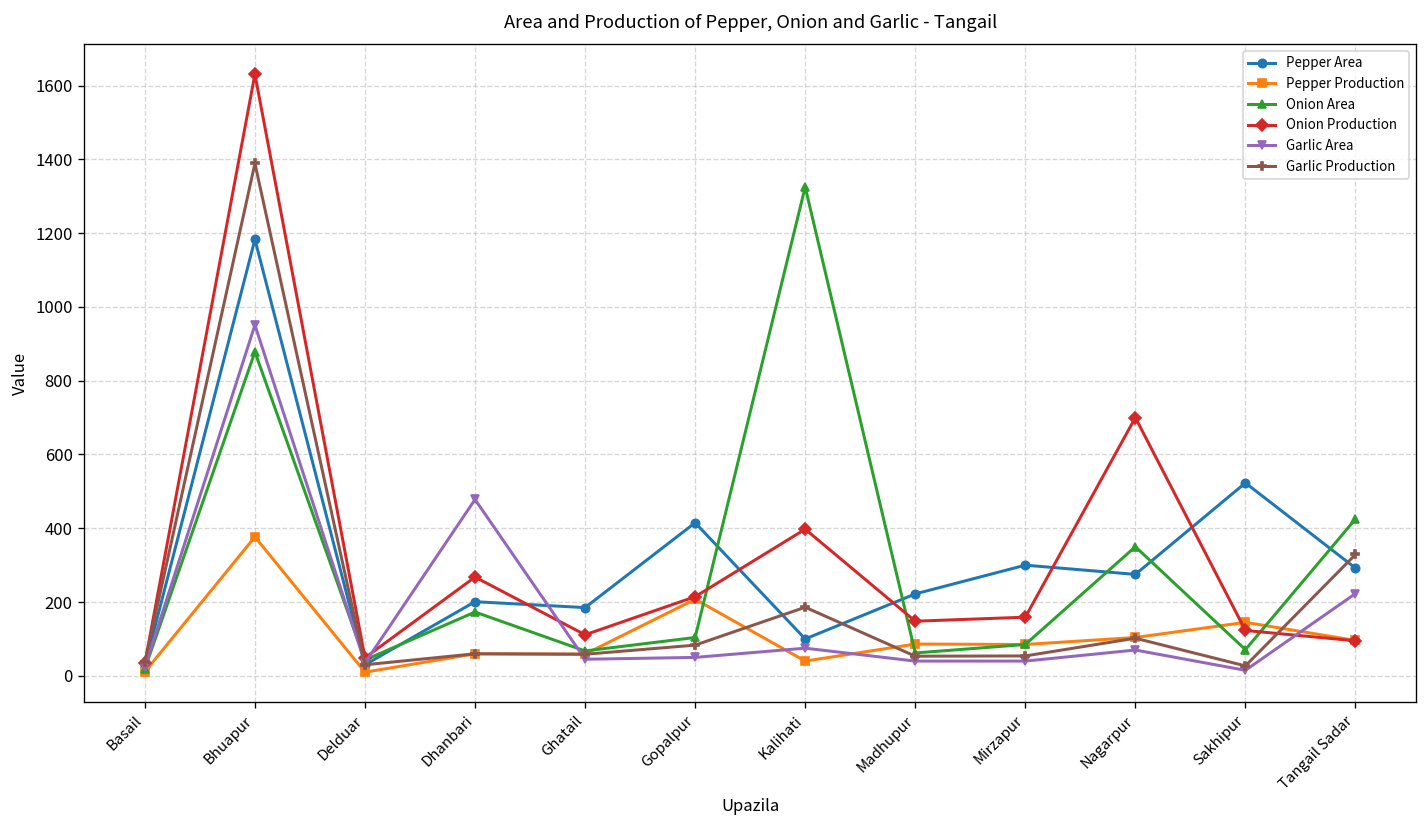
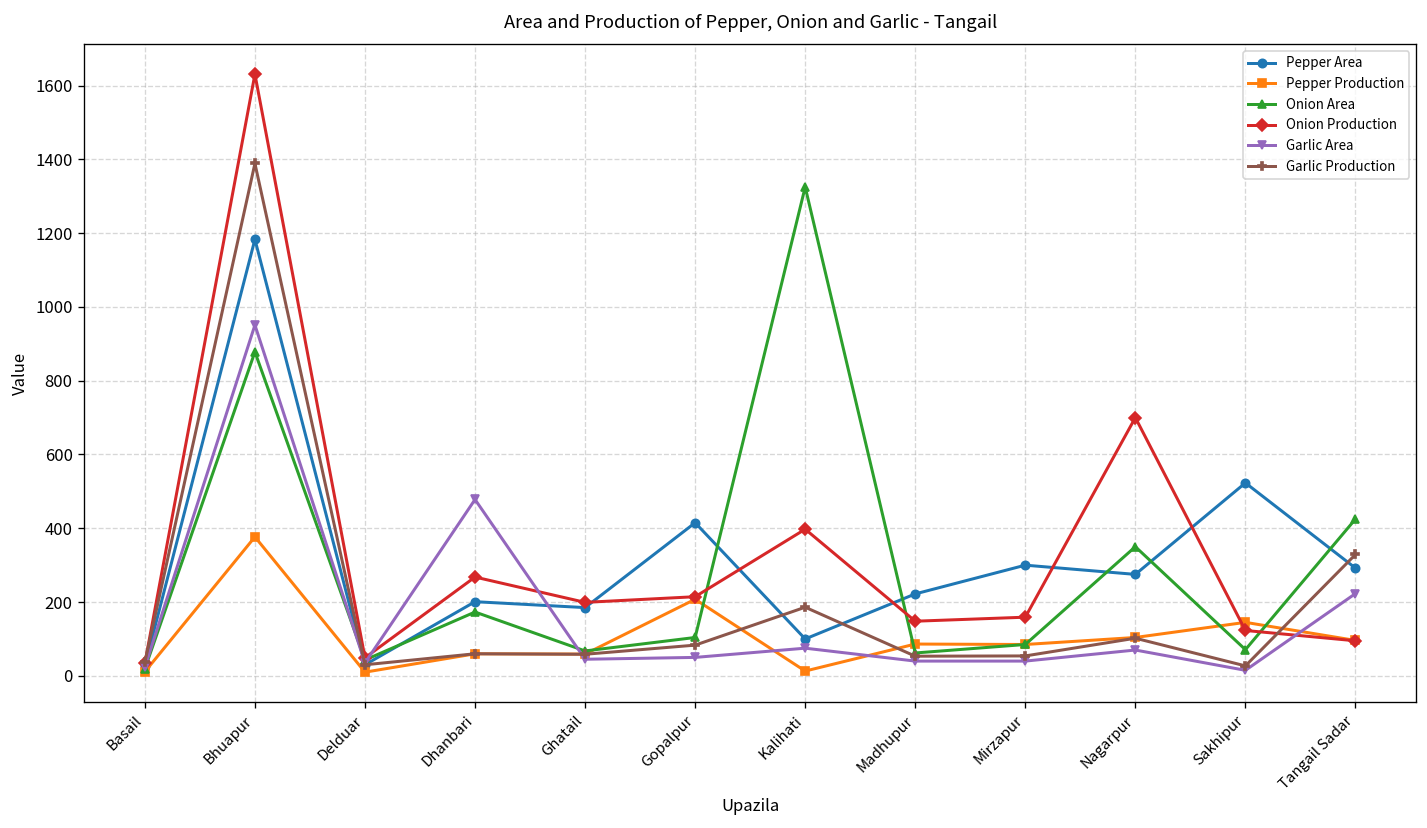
Onion Production, Ghatail: 110 -> 200
Pepper Production, Kalihati: 40 -> 10
